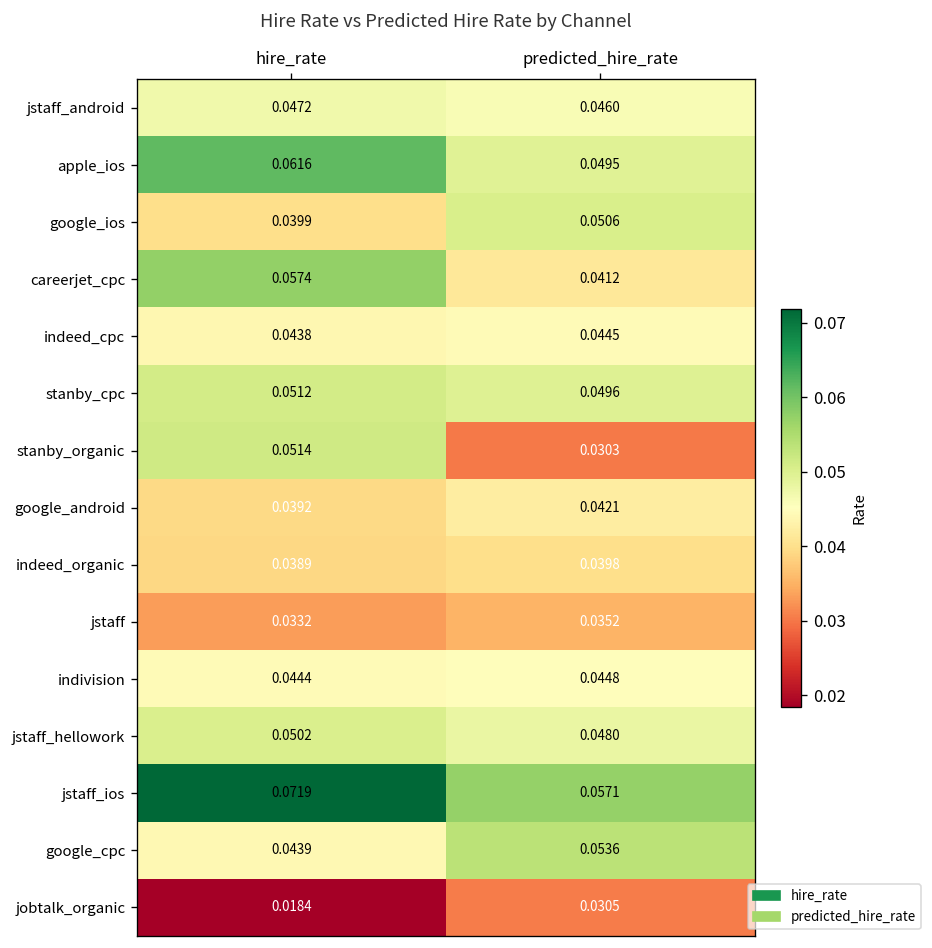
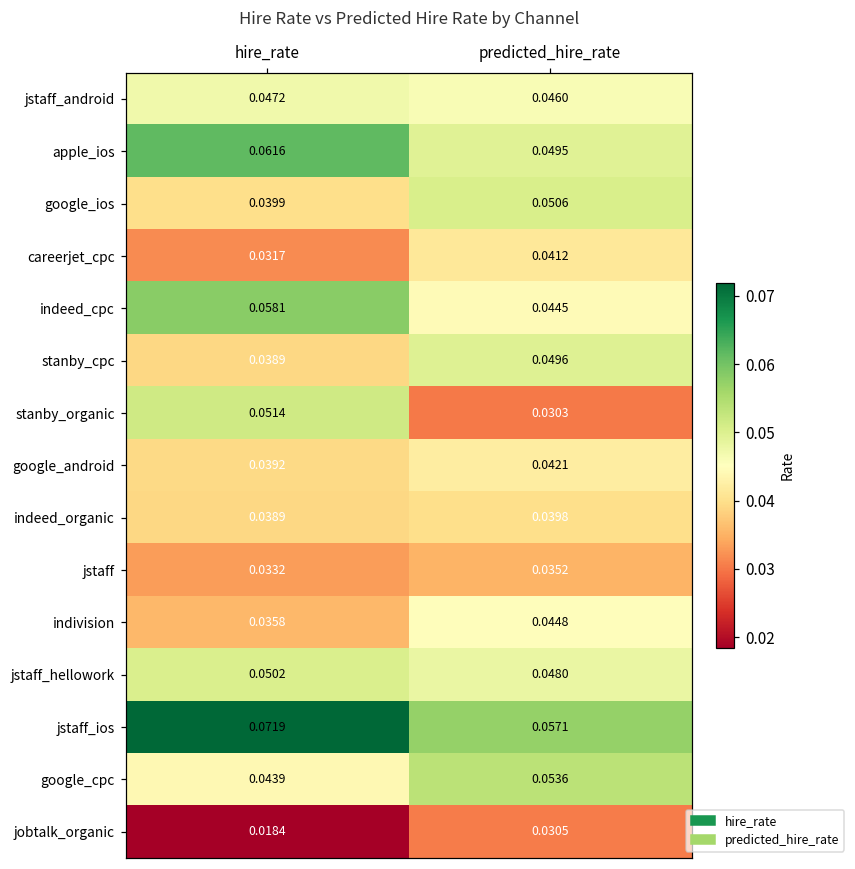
careerjet_cpc, hire_rate: 0.0574 -> 0.0317
indeed_cpc, hire_rate: 0.0438 -> 0.0581
stanby_cpc, hire_rate: 0.0512 -> 0.0389
indivision, hire_rate: 0.0444 -> 0.0358
